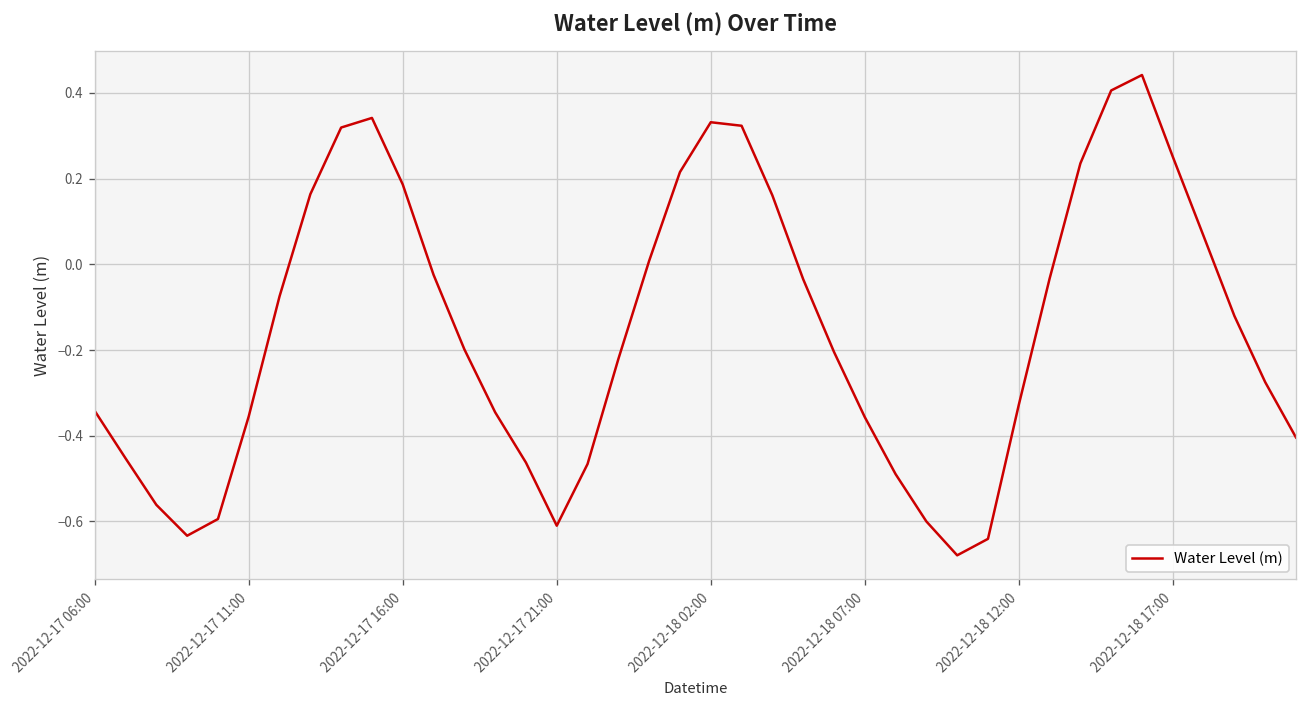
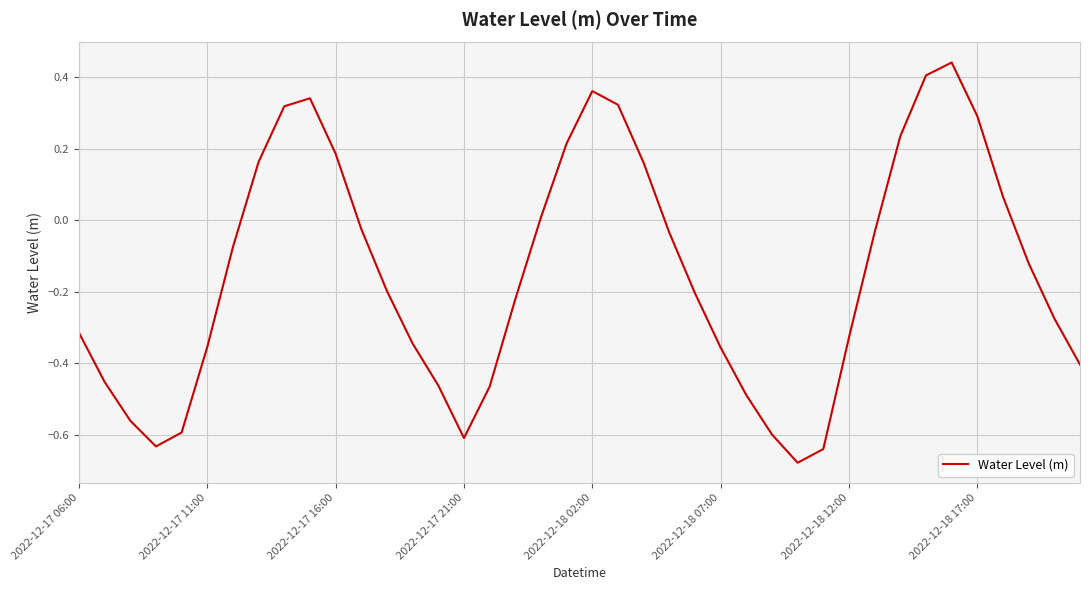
2022-12-17 06:00: -0.34 -> -0.31
2022-12-18 02:00: 0.33 -> 0.36
2022-12-18 17:00: 0.25 -> 0.29
